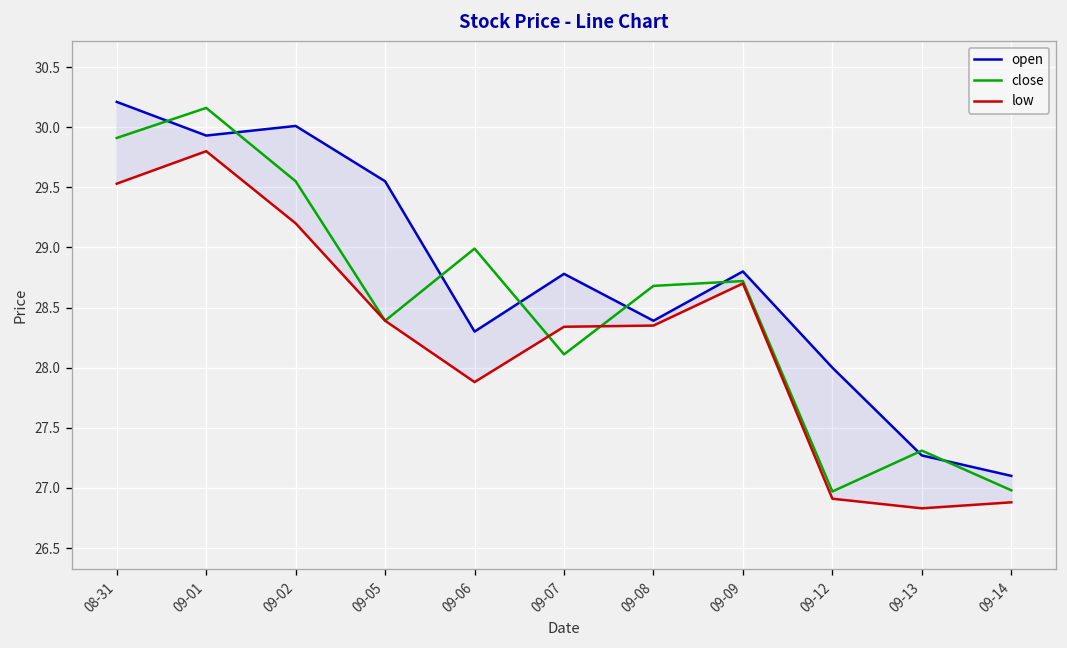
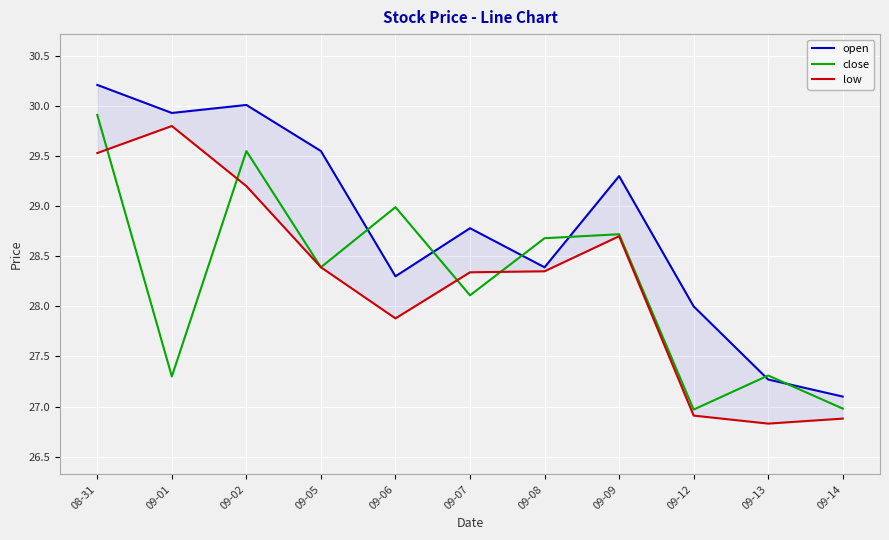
close, 09-01: 30.16 -> 27.30
open, 09-09: 28.8 -> 29.3
